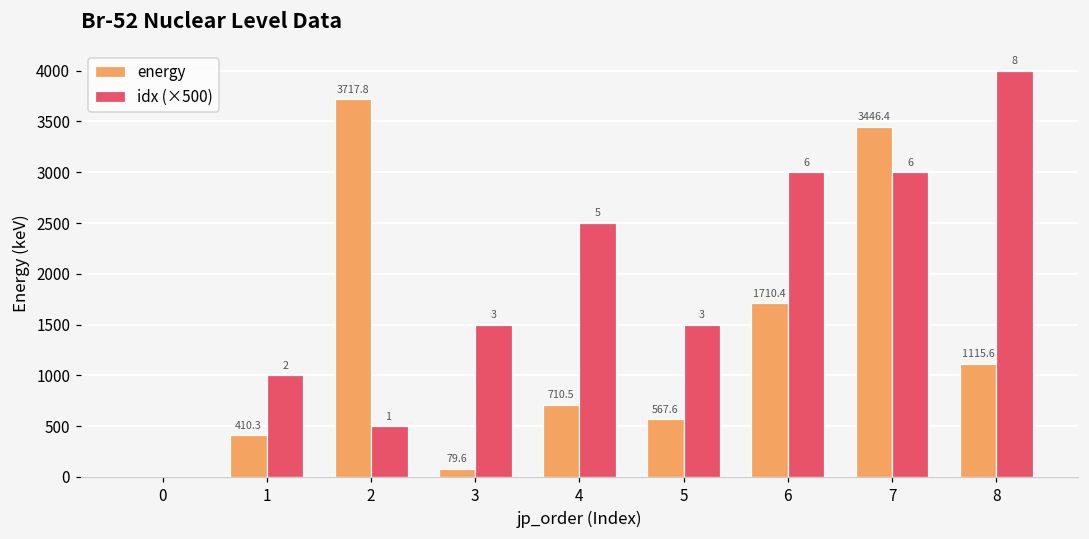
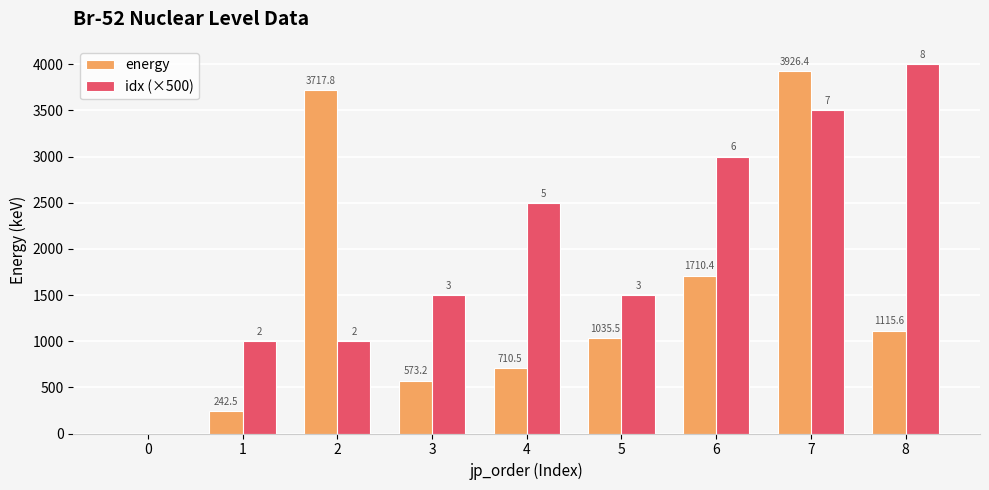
energy, 1: 410.3 -> 242.5
idx (×500), 2: 1 -> 2
energy, 3: 79.6 -> 573.2
energy, 5: 567.6 -> 1035.5
energy, 7: 3446.4 -> 3926.4
idx (×500), 7: 6 -> 7
